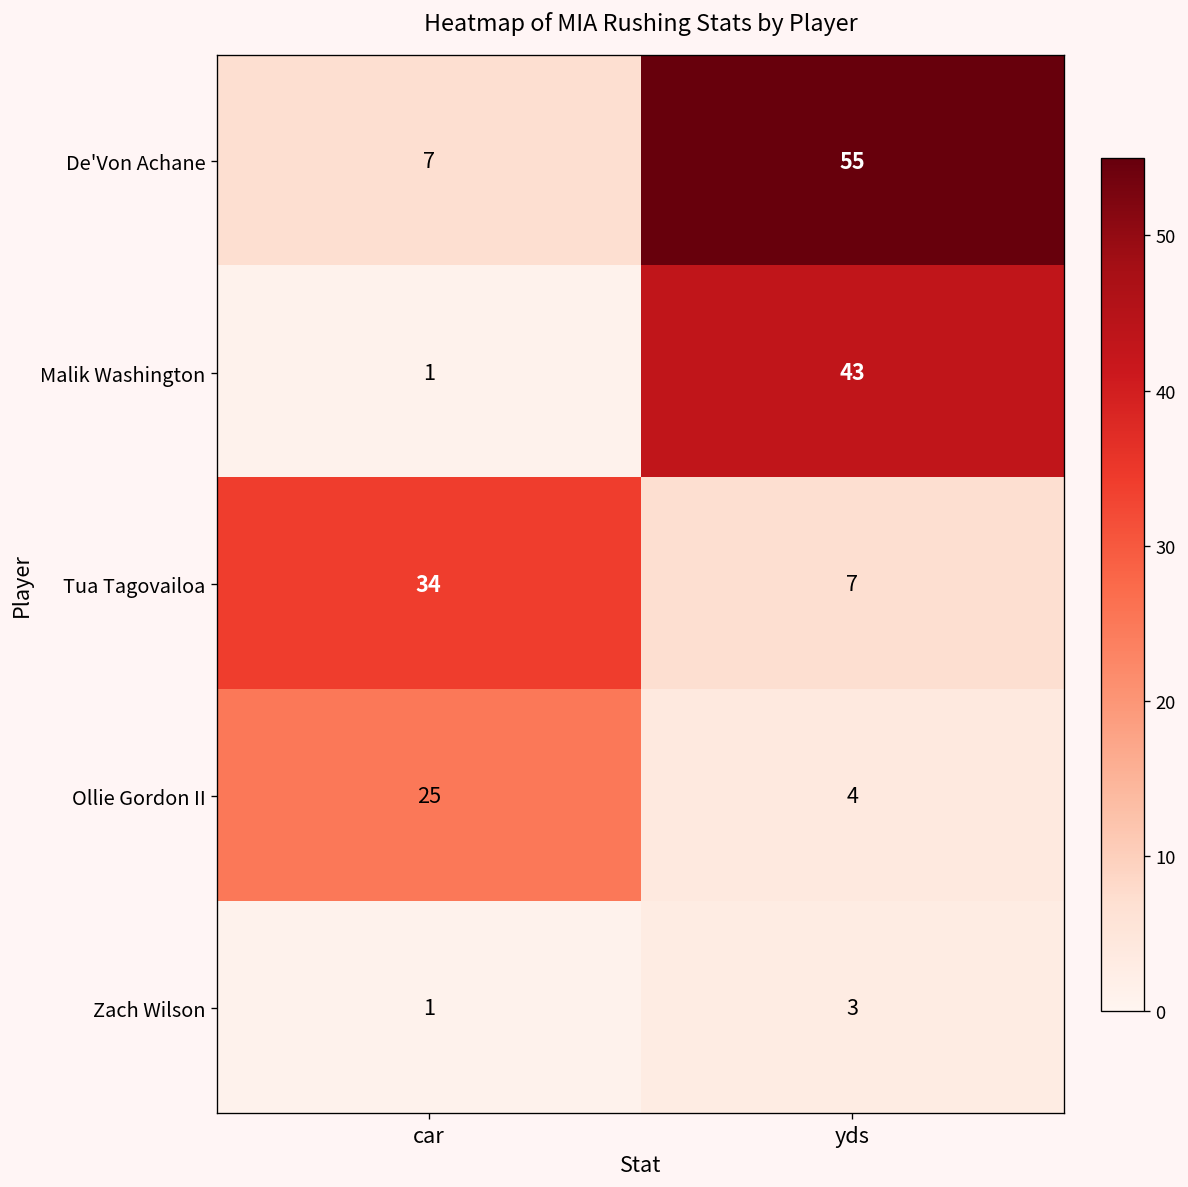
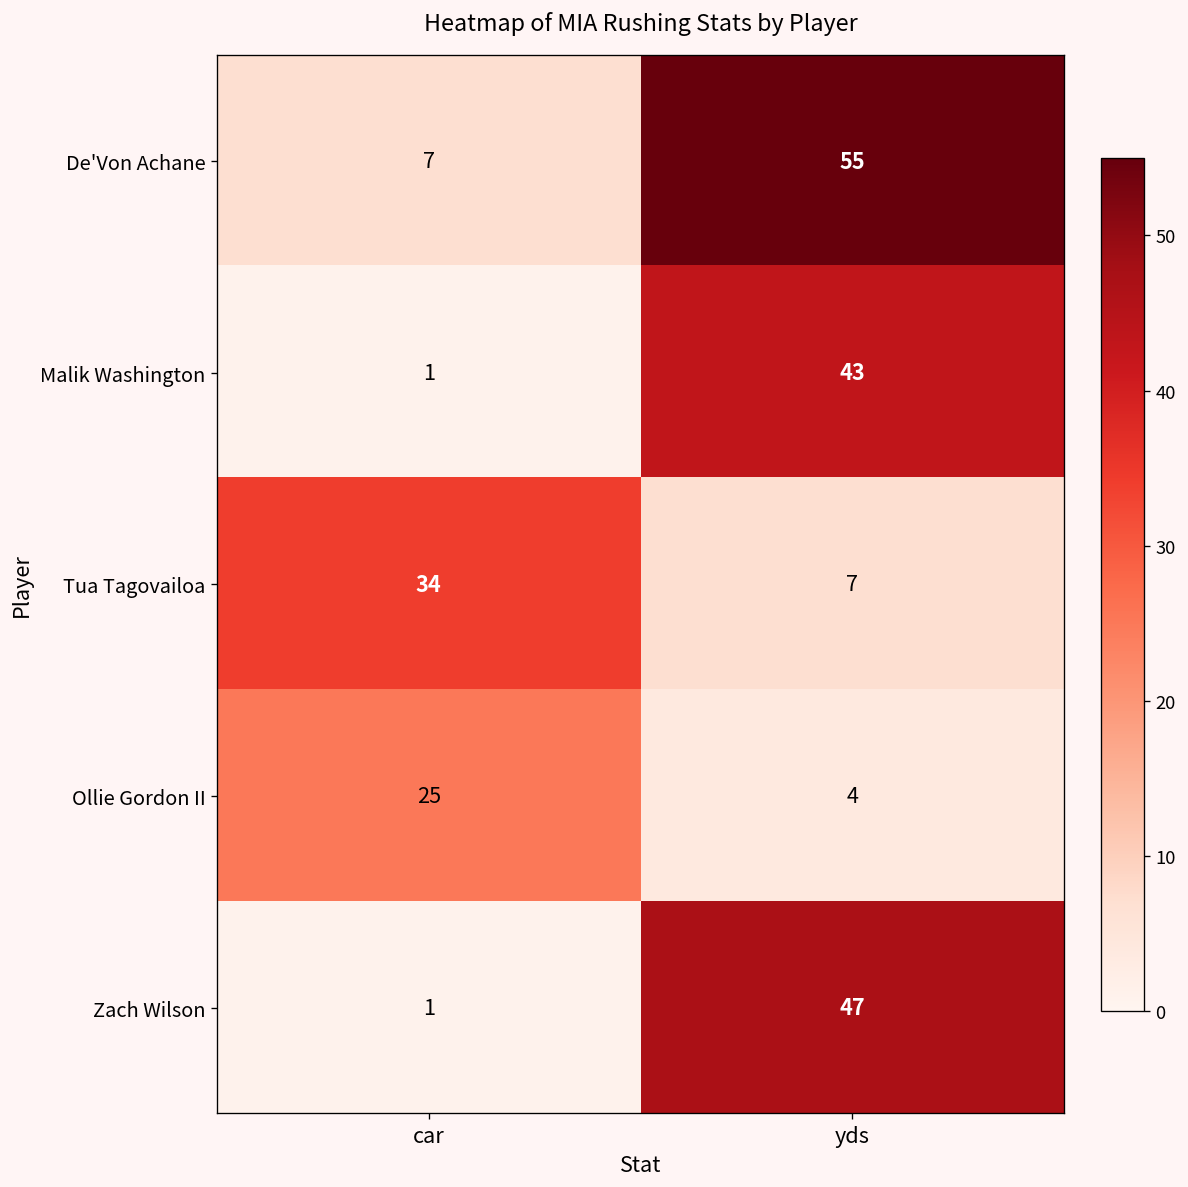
Zach Wilson, yds: 3 -> 47
